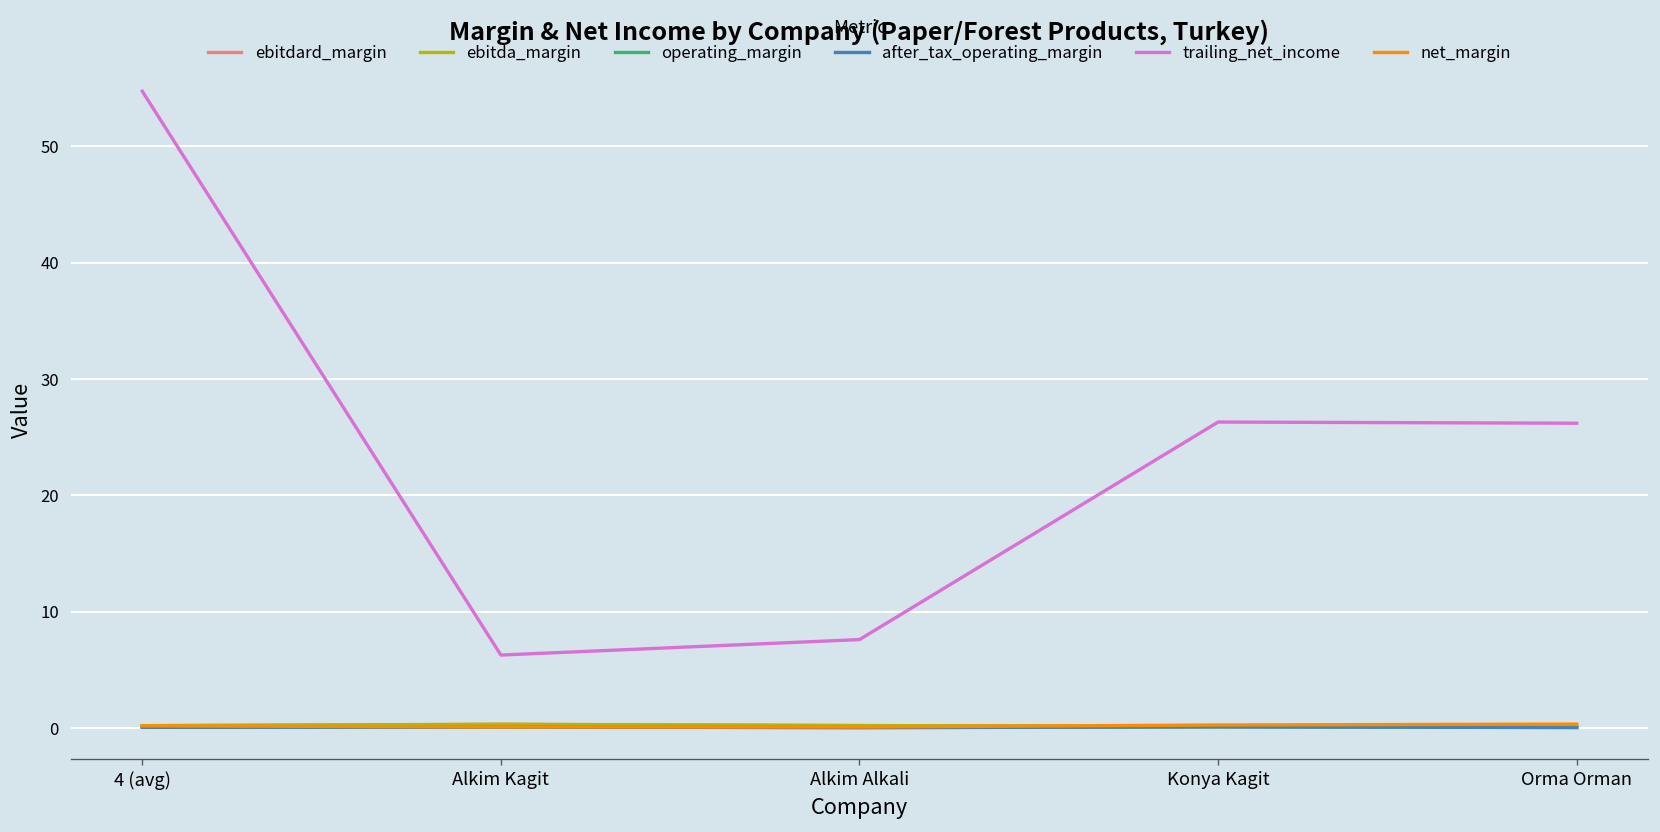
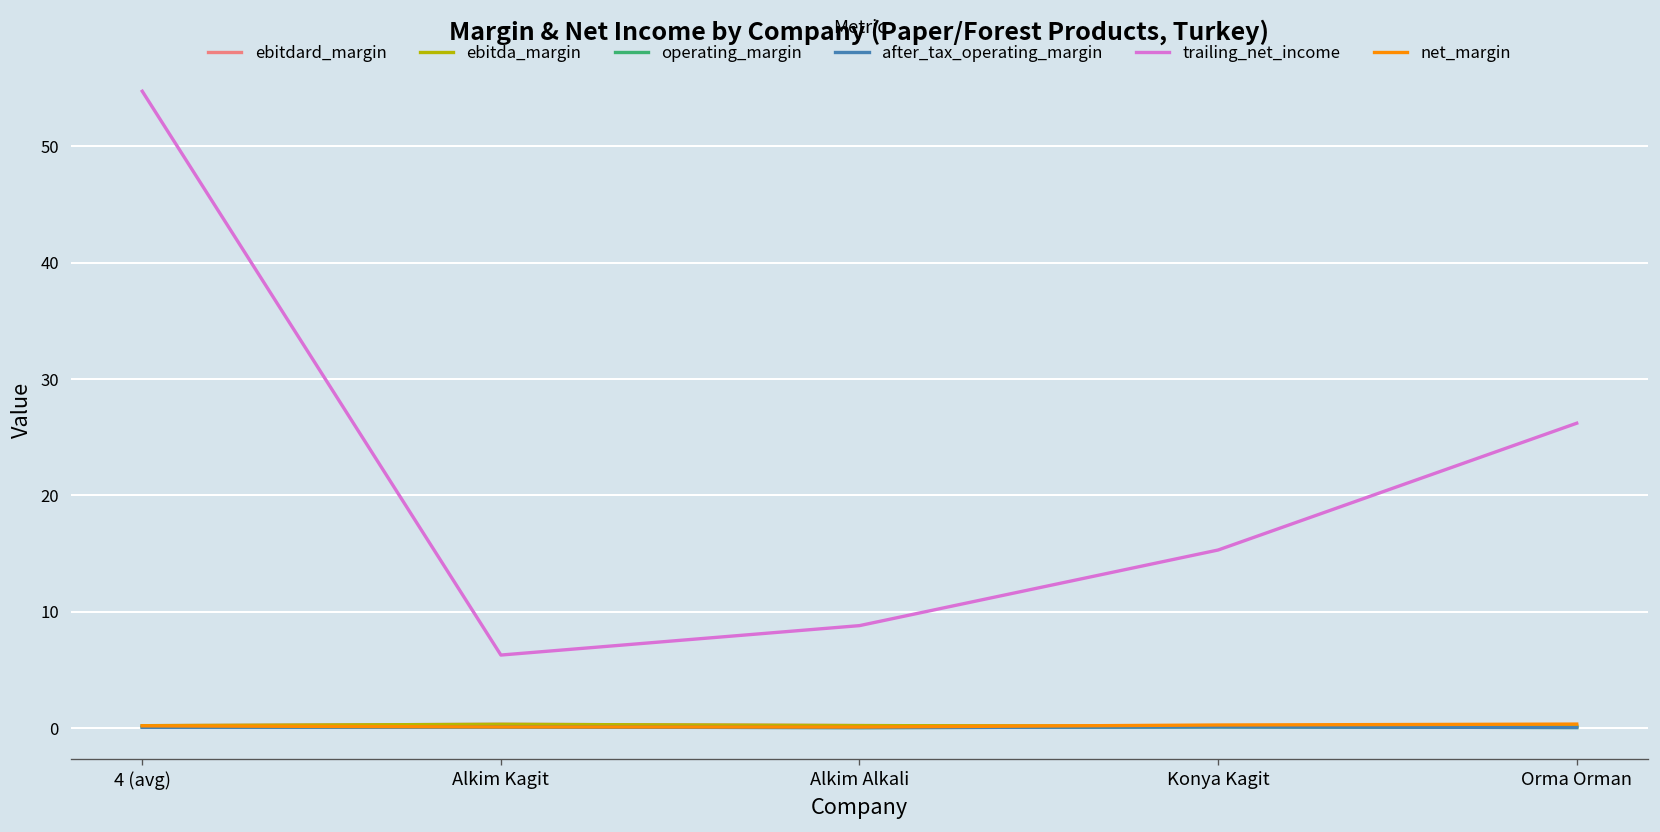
trailing_net_income, Alkim Alkali: 8 -> 9
trailing_net_income, Konya Kagit: 26 -> 15
